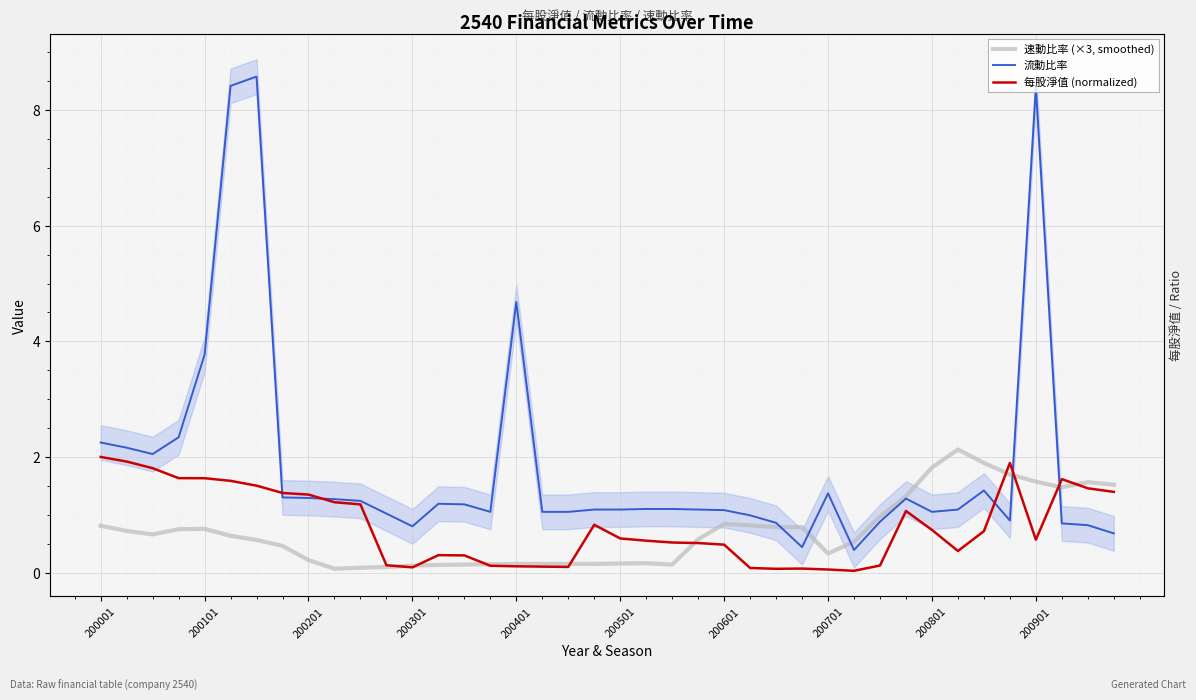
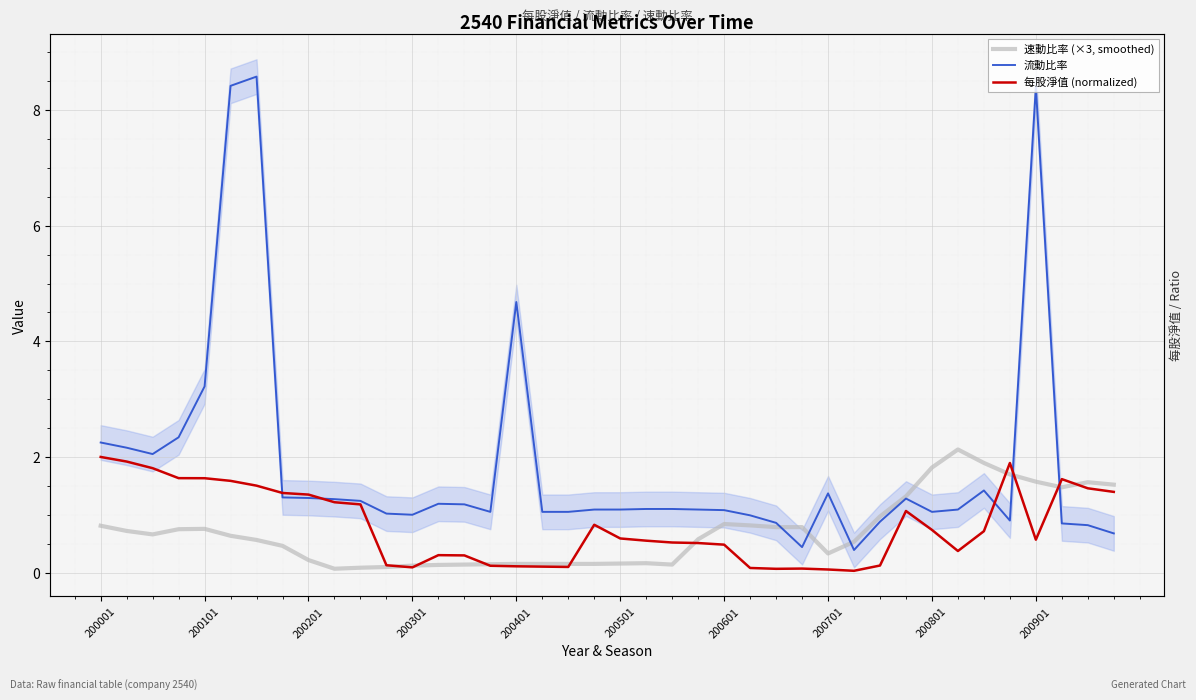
流動比率, 200101: 3.8 -> 3.2
流動比率, 200301: 0.8 -> 1.0
